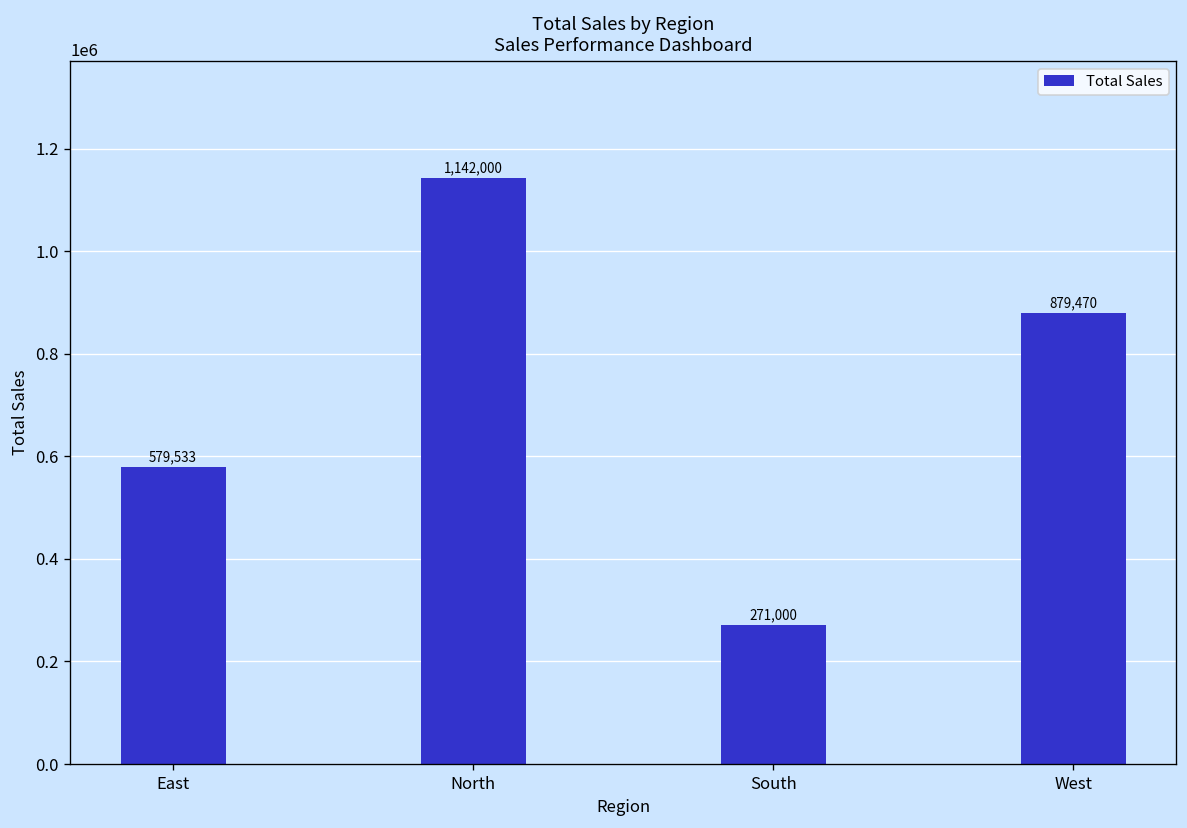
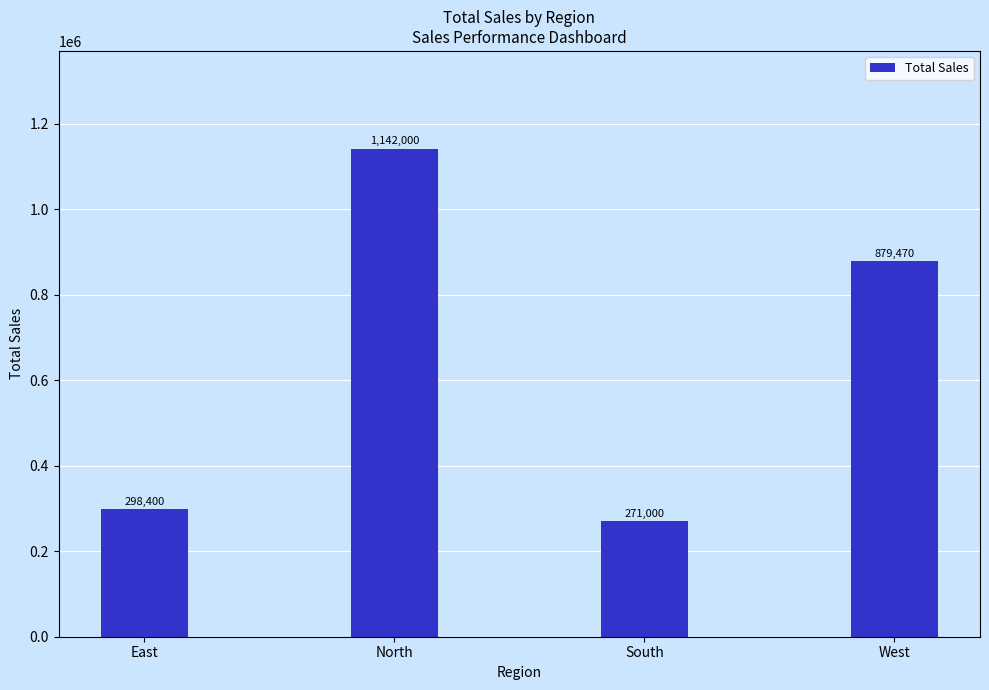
East: 579,533 -> 298,400
